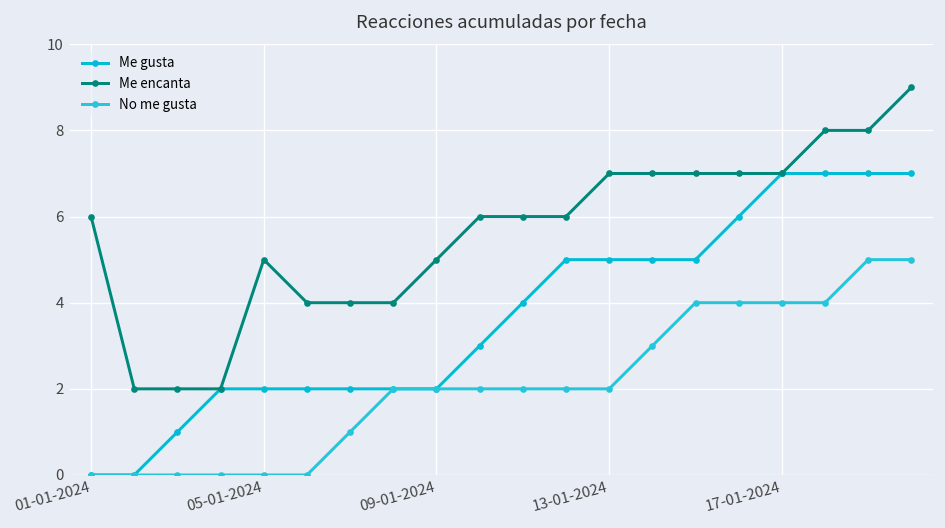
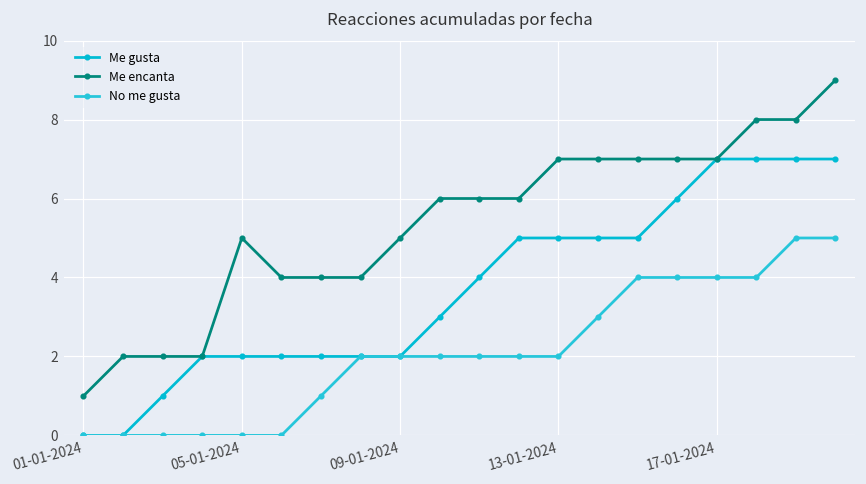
Me encanta, 01-01-2024: 6 -> 1
